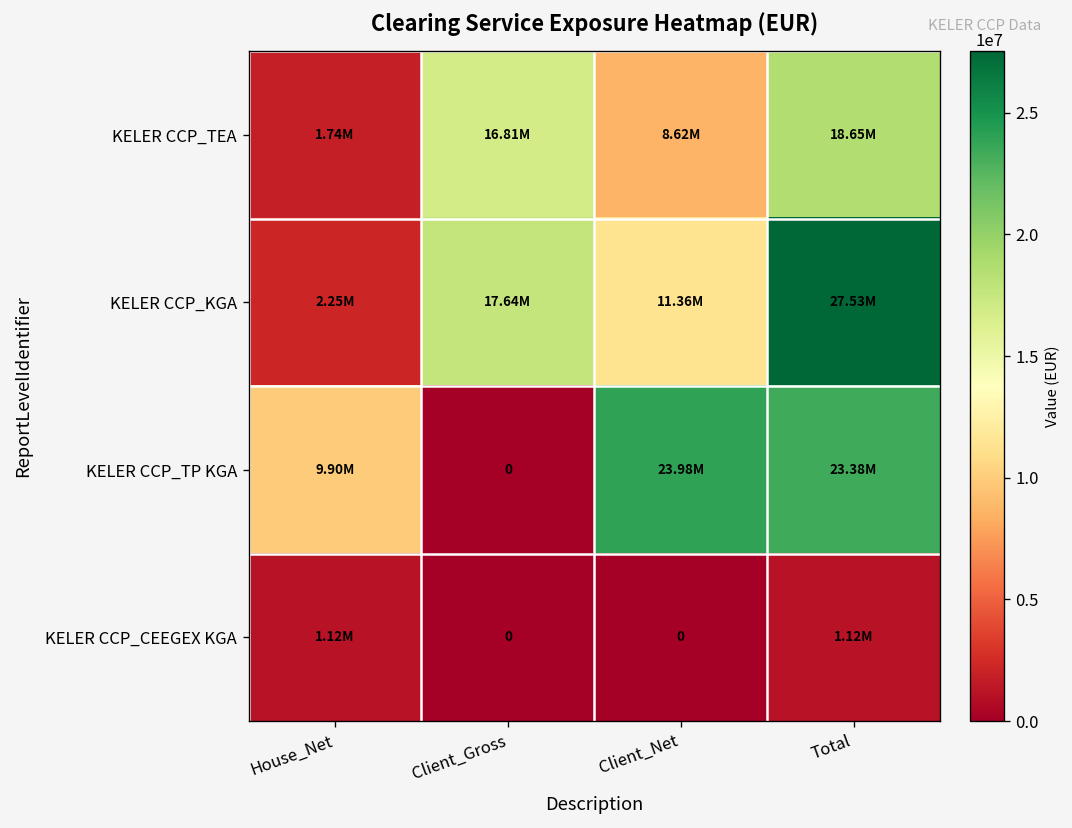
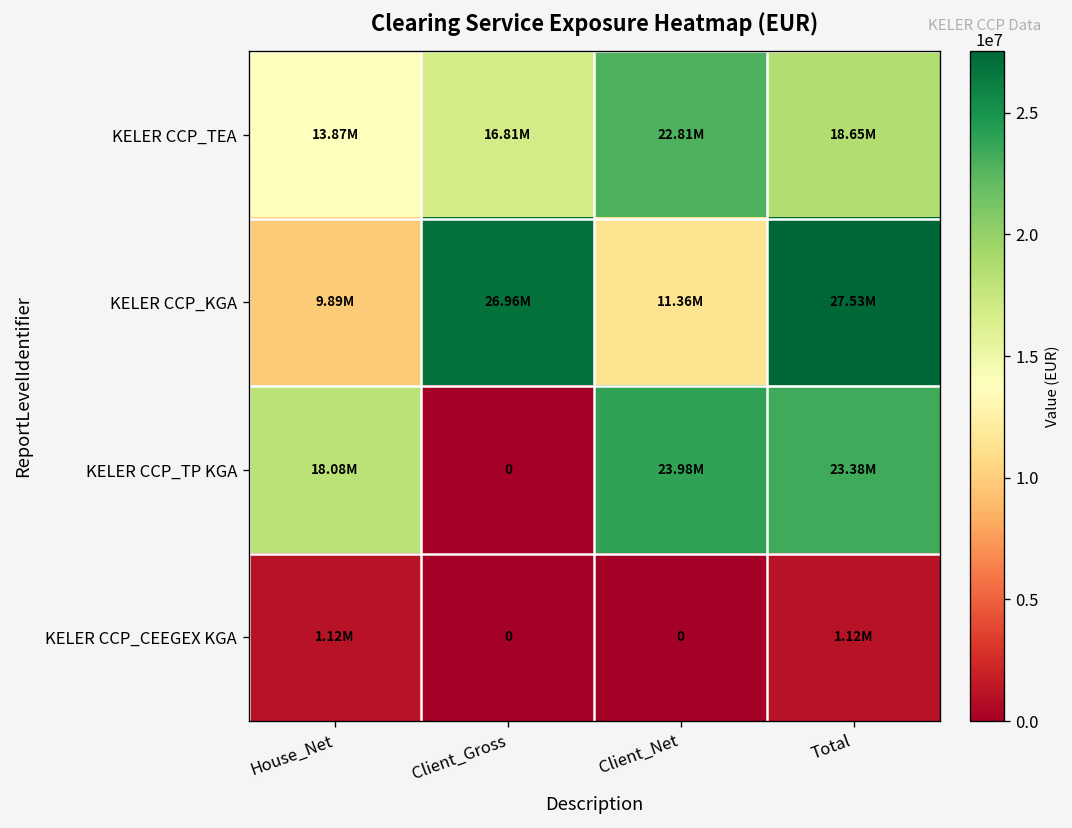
KELER CCP_TEA, House_Net: 1.74M -> 13.87M
KELER CCP_TEA, Client_Net: 8.62M -> 22.81M
KELER CCP_KGA, House_Net: 2.25M -> 9.89M
KELER CCP_KGA, Client_Gross: 17.64M -> 26.96M
KELER CCP_TP KGA, House_Net: 9.90M -> 18.08M
